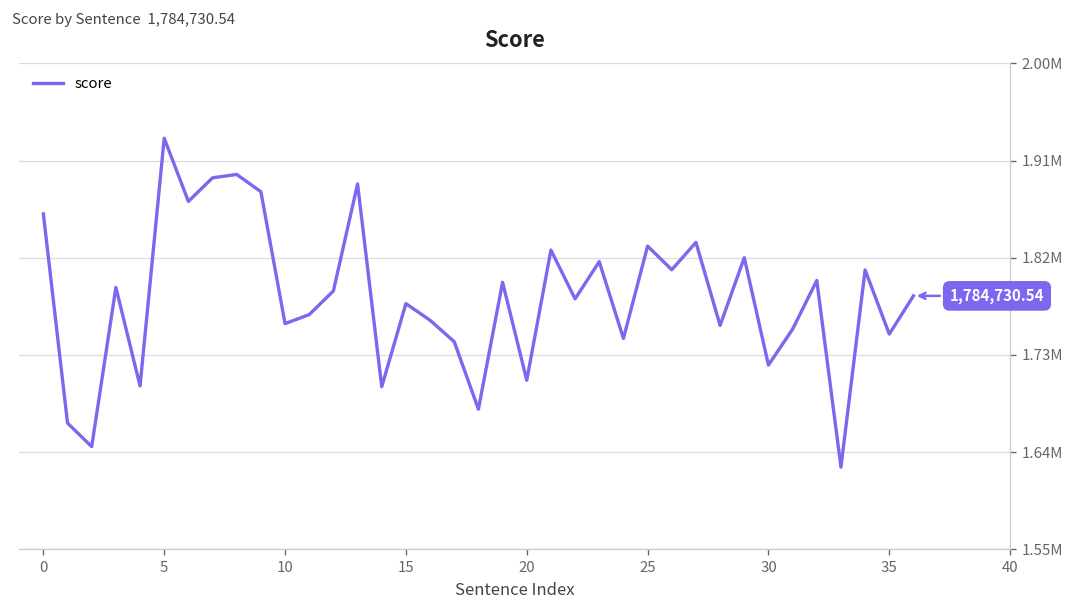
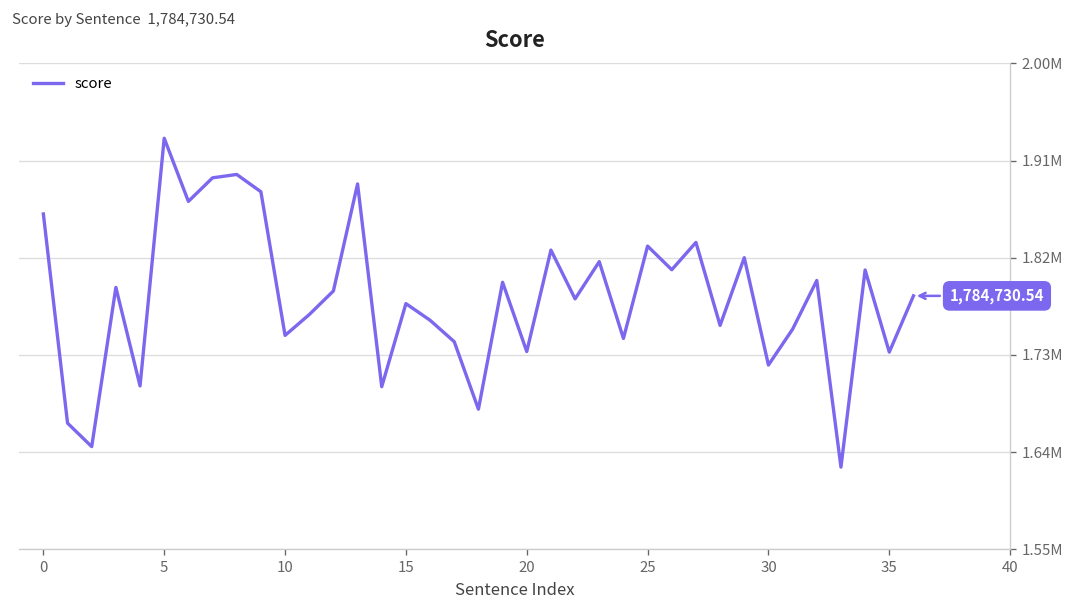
10: 1760000 -> 1750000
20: 1710000 -> 1730000
35: 1750000 -> 1730000
